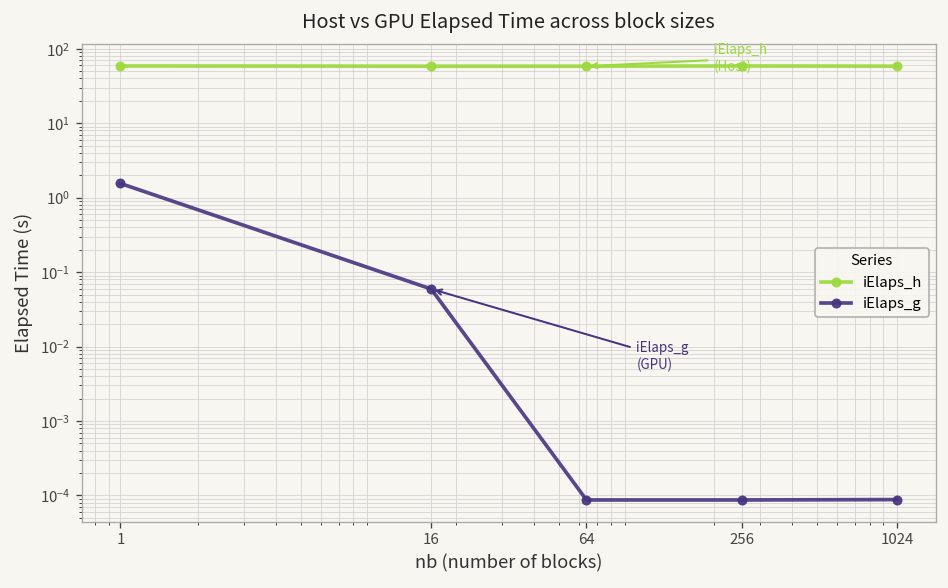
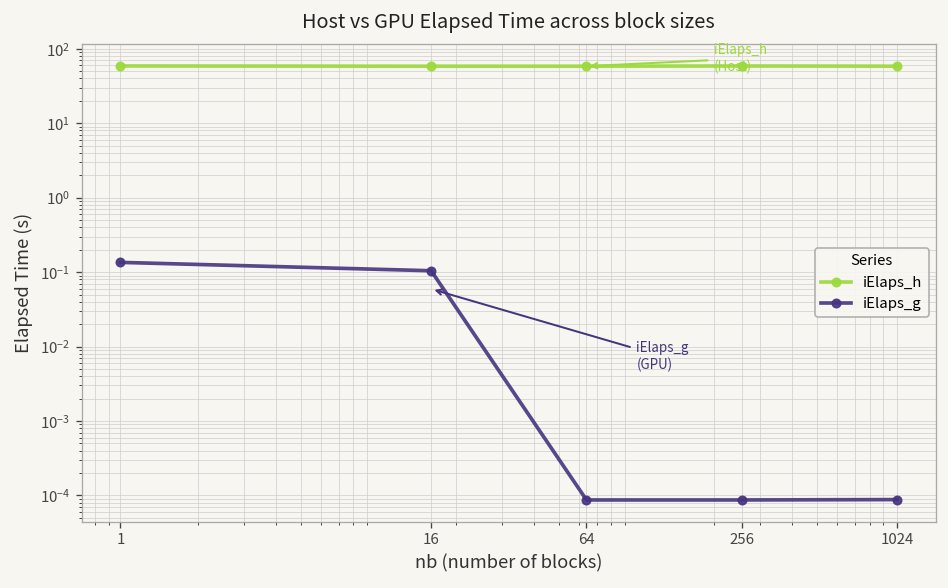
iElaps_g, 1: 1.6 -> 0.14
iElaps_g, 16: 0.06 -> 0.10
